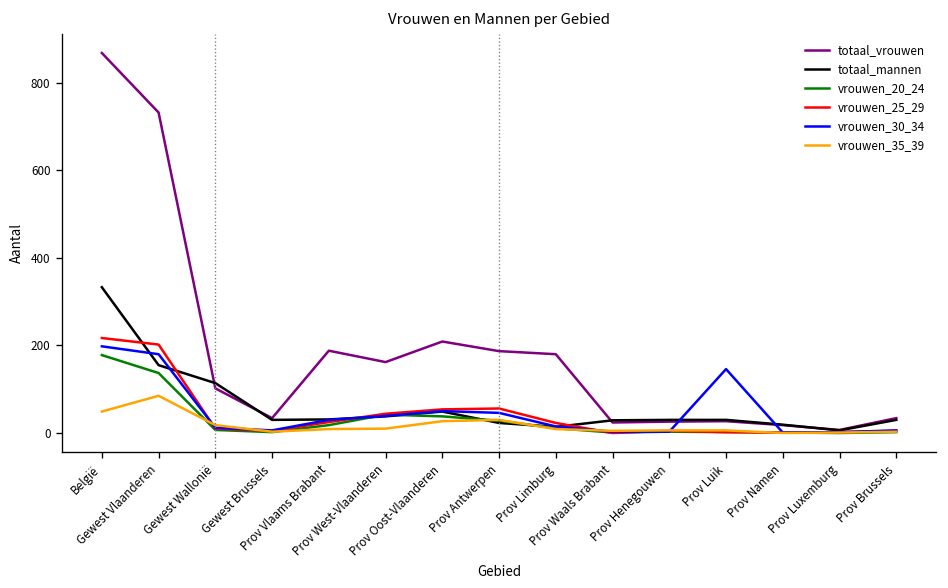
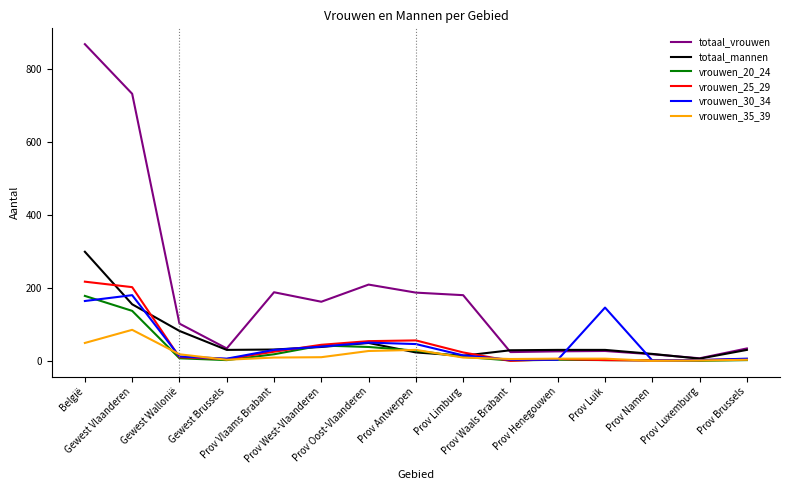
totaal_mannen, België: 330 -> 300
vrouwen_30_34, België: 200 -> 160
totaal_mannen, Gewest Wallonië: 110 -> 80
